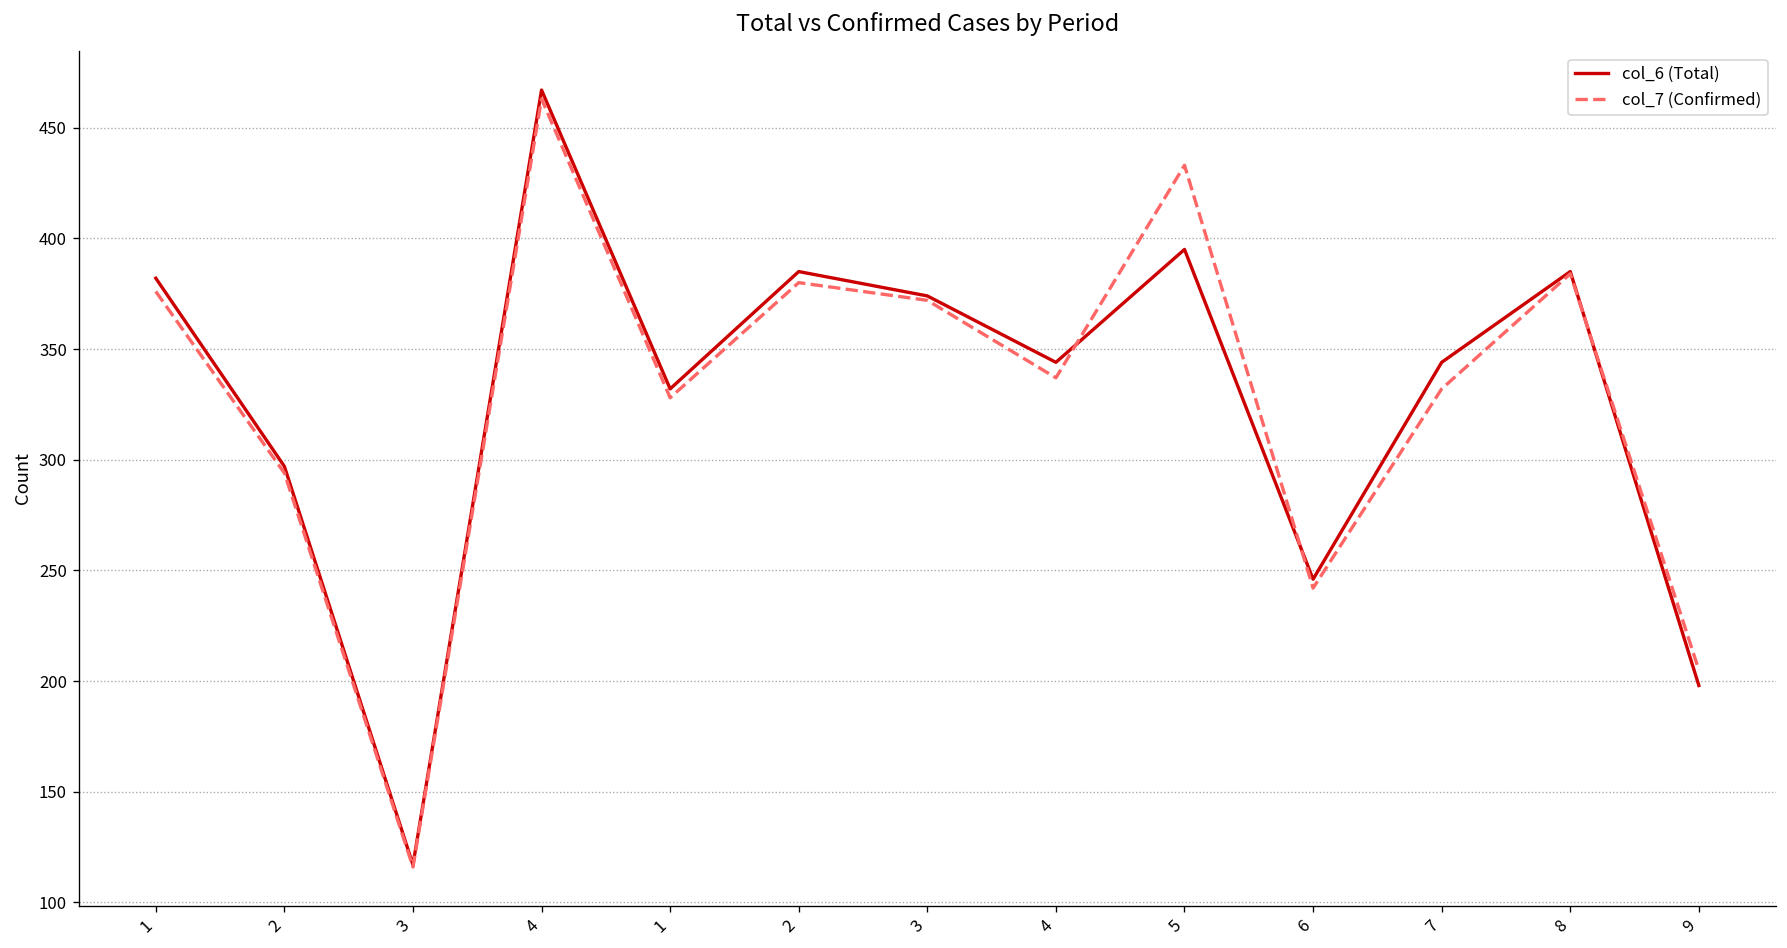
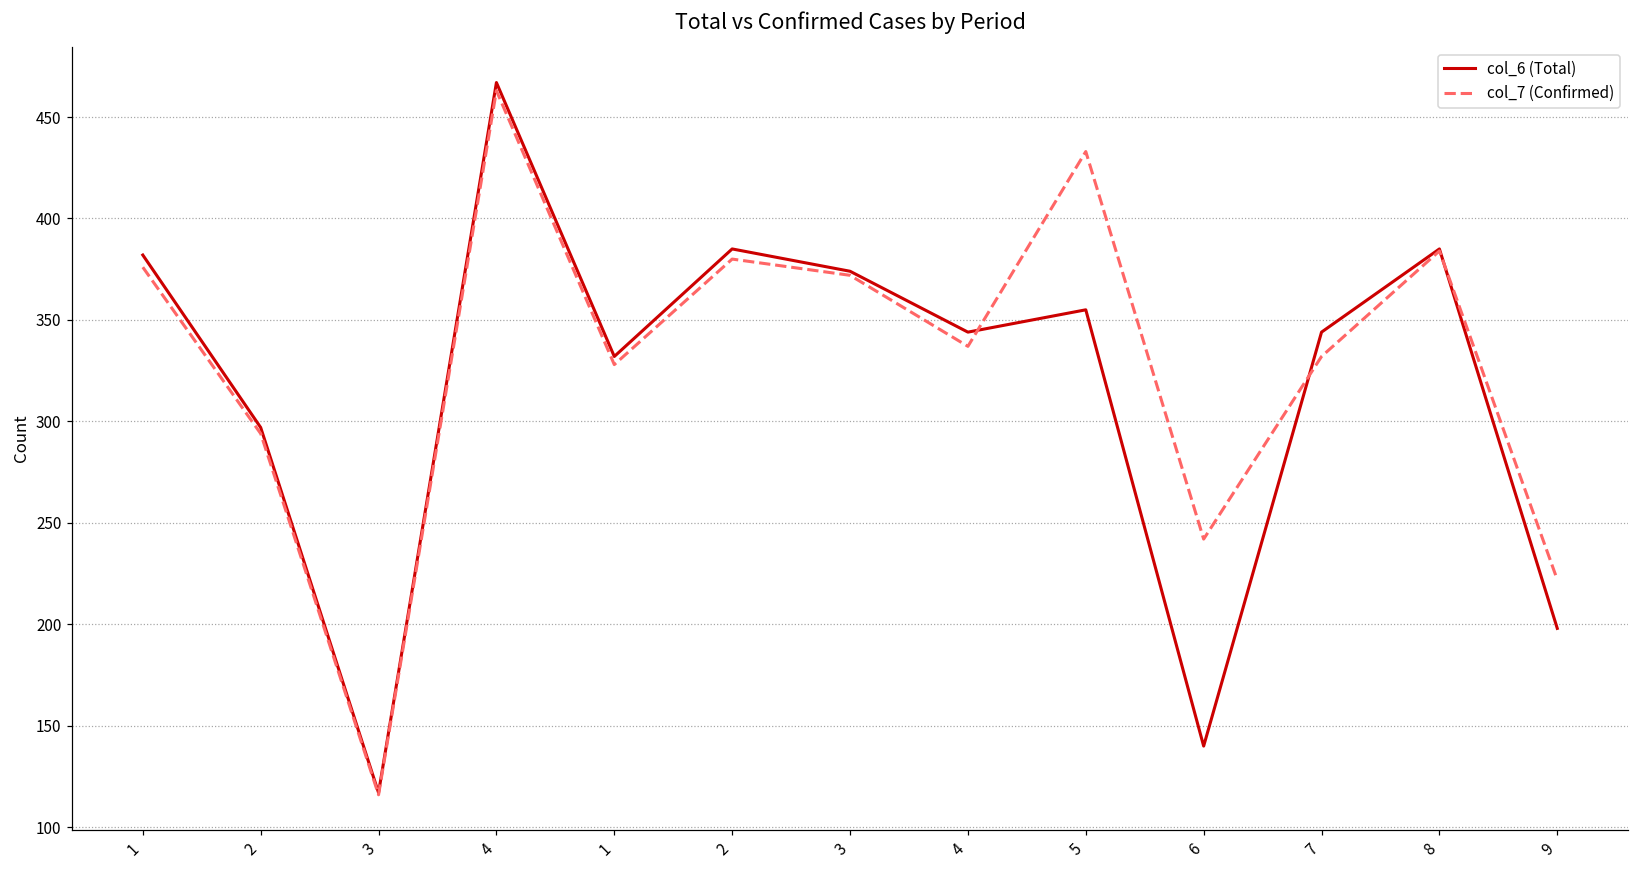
col_6 (Total), 5: 395 -> 355
col_6 (Total), 6: 246 -> 140
col_7 (Confirmed), 9: 205 -> 222
